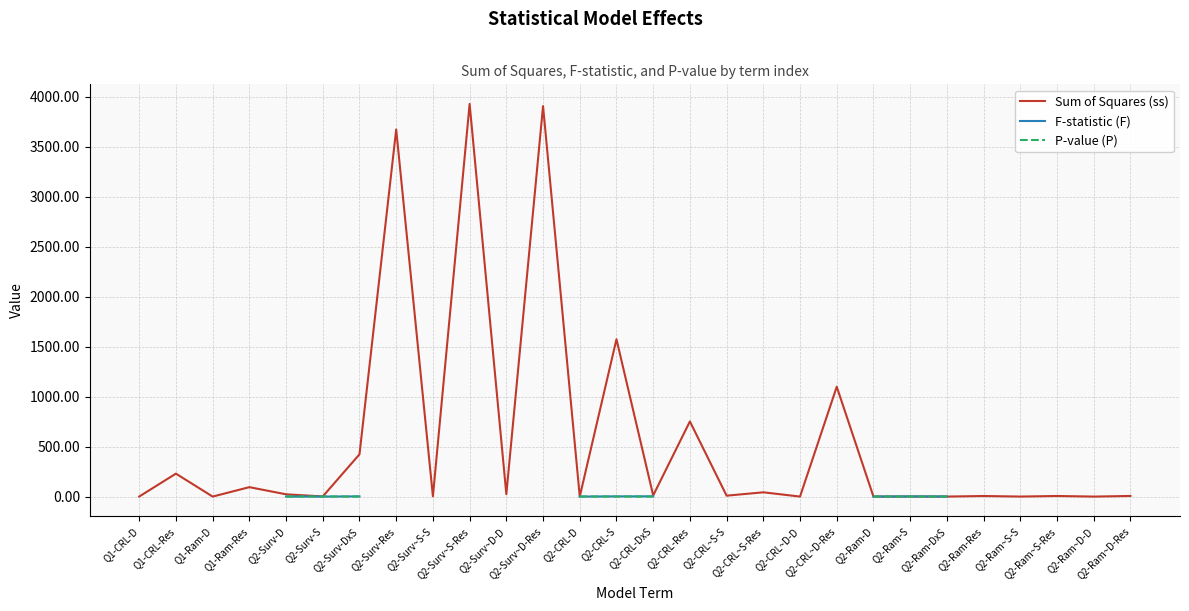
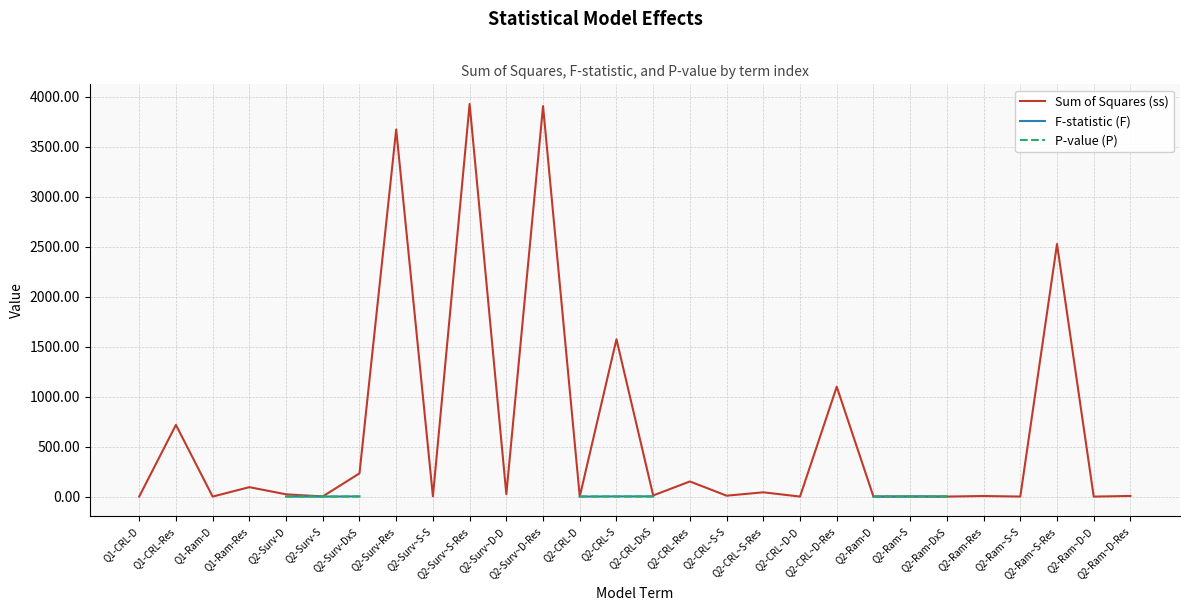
Sum of Squares (ss), Q1-CRL-Res: 230 -> 720
Sum of Squares (ss), Q2-Surv-DxS: 420 -> 230
Sum of Squares (ss), Q2-CRL-Res: 750 -> 150
Sum of Squares (ss), Q2-Ram~S-Res: 10 -> 2530
